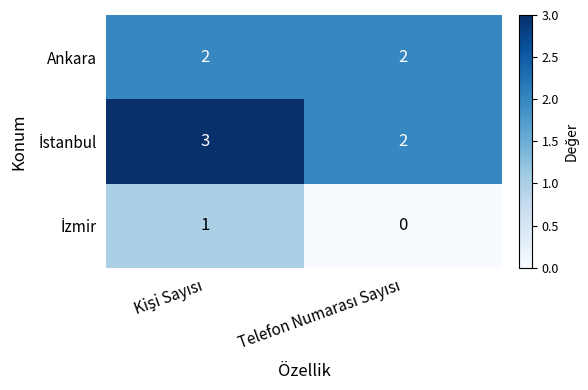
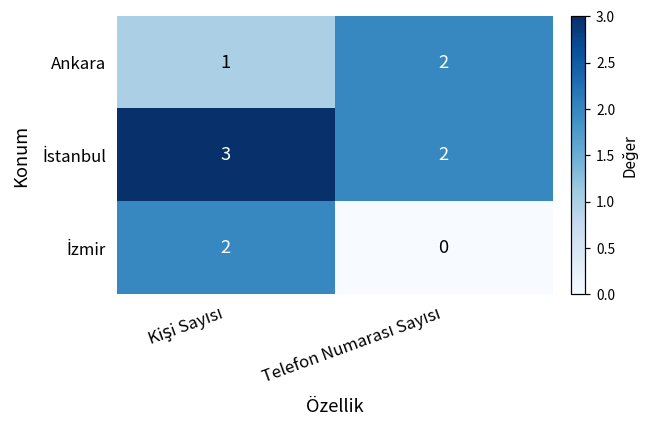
Ankara, Kişi Sayısı: 2 -> 1
İzmir, Kişi Sayısı: 1 -> 2
